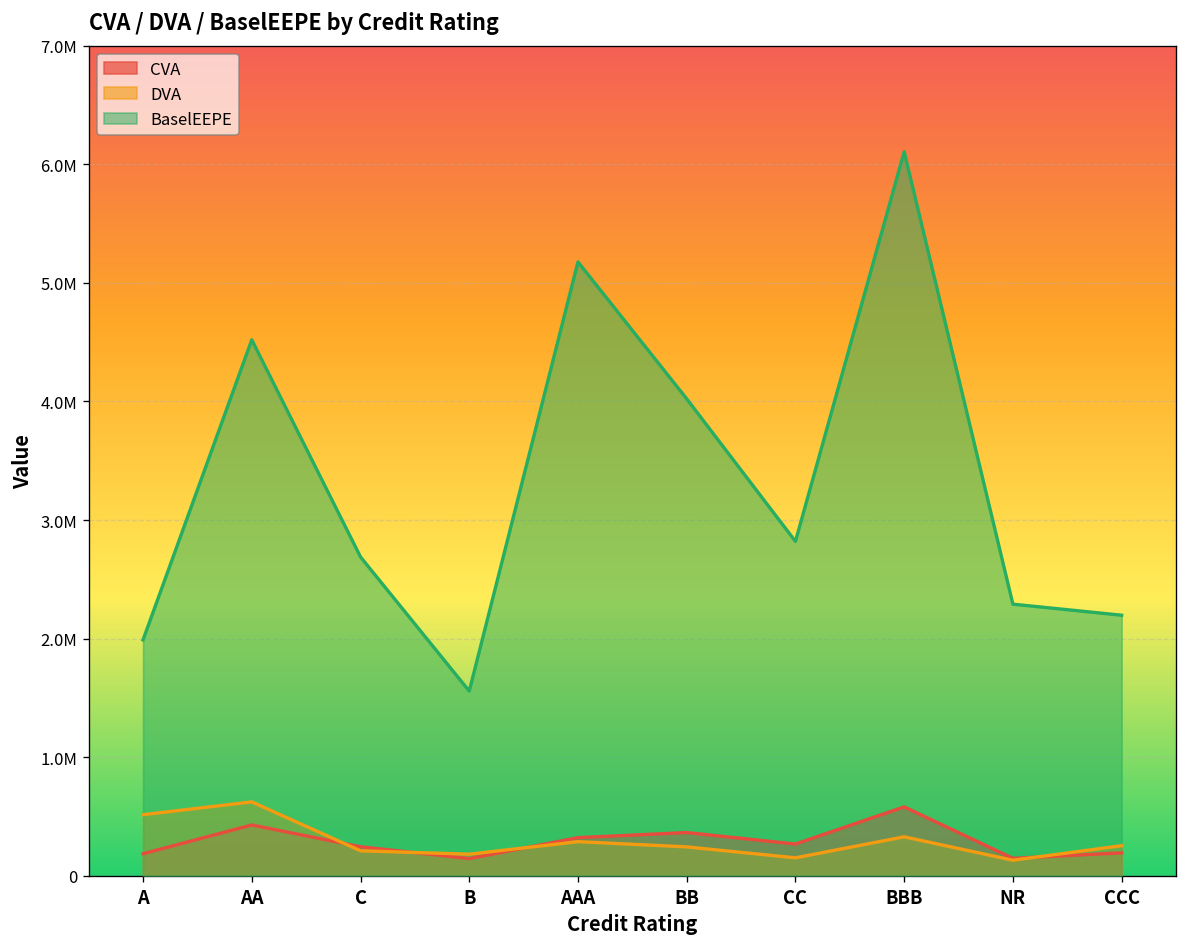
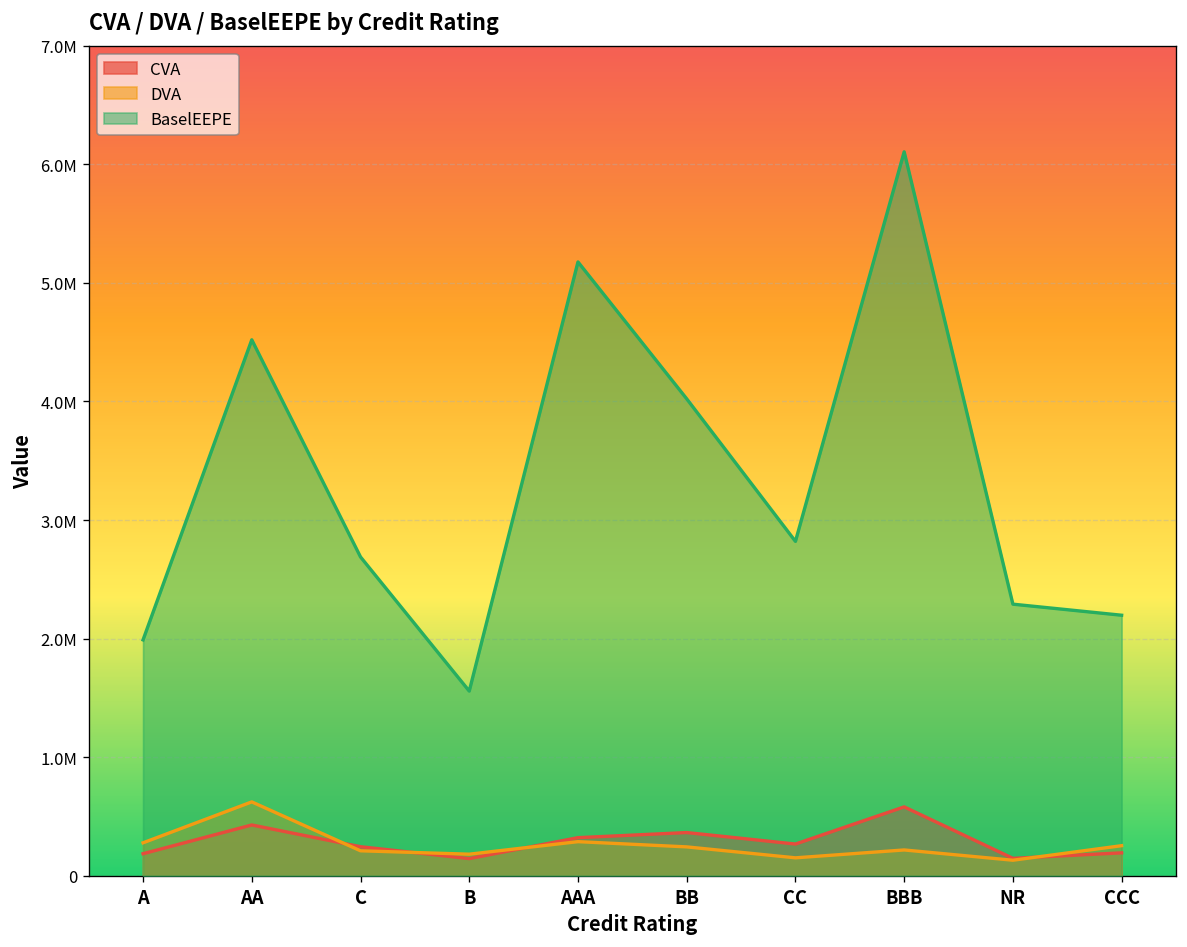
DVA, A: 500000 -> 300000
DVA, BBB: 300000 -> 200000
